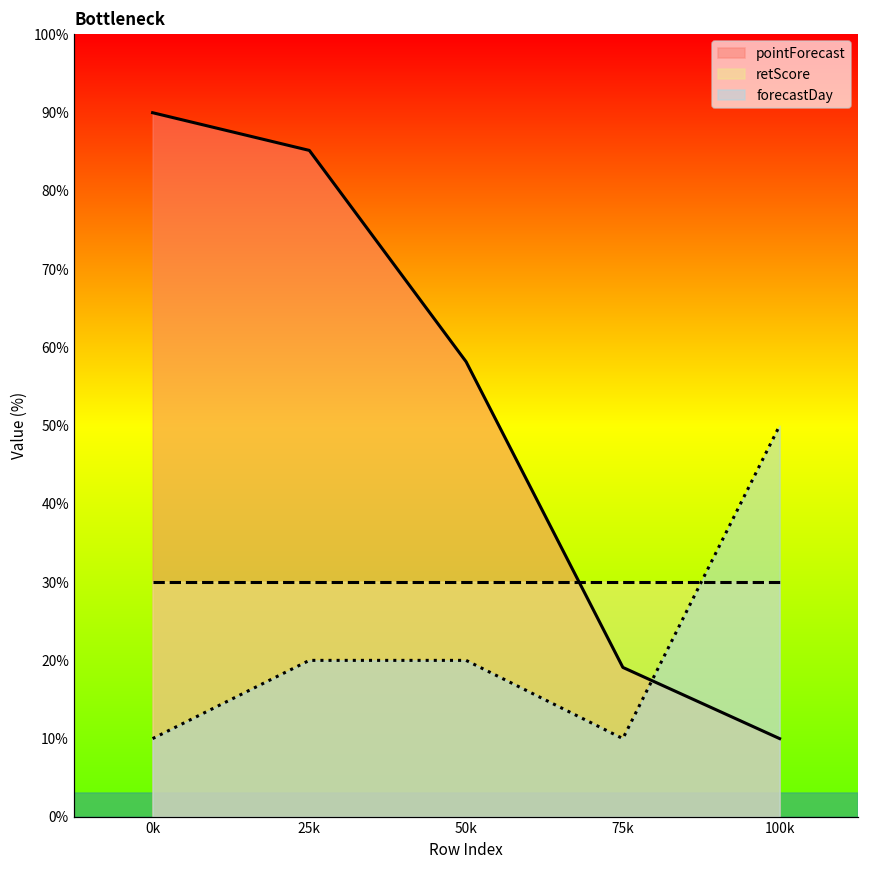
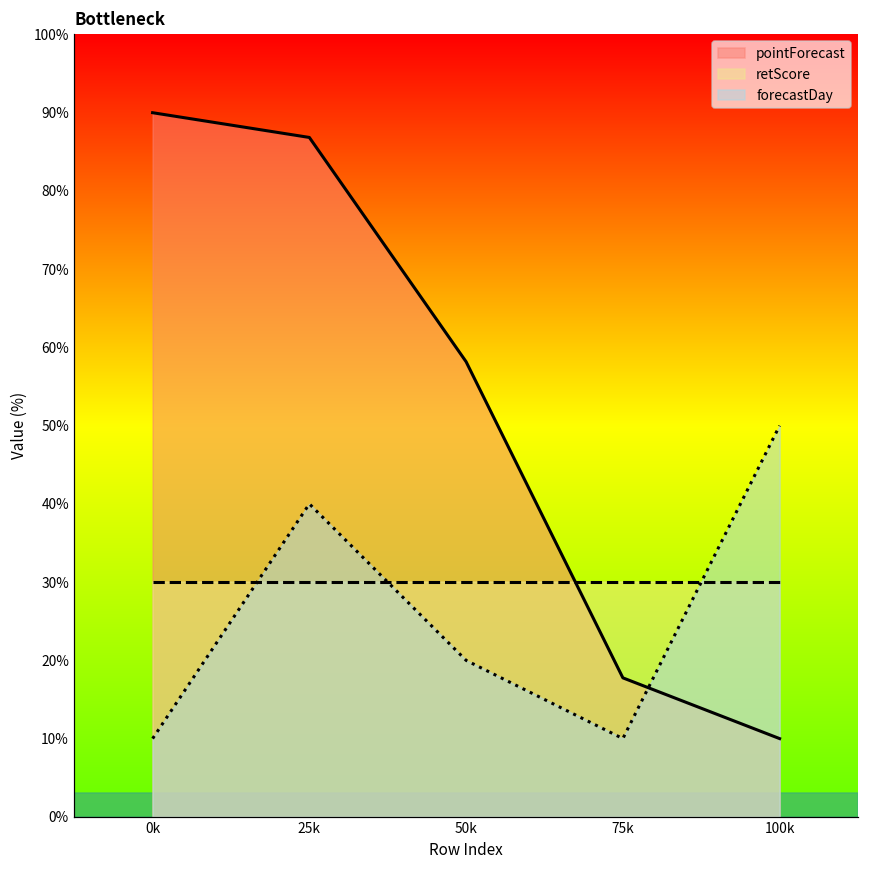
pointForecast, 25k: 85% -> 87%
forecastDay, 25k: 20% -> 40%
pointForecast, 75k: 19% -> 18%
